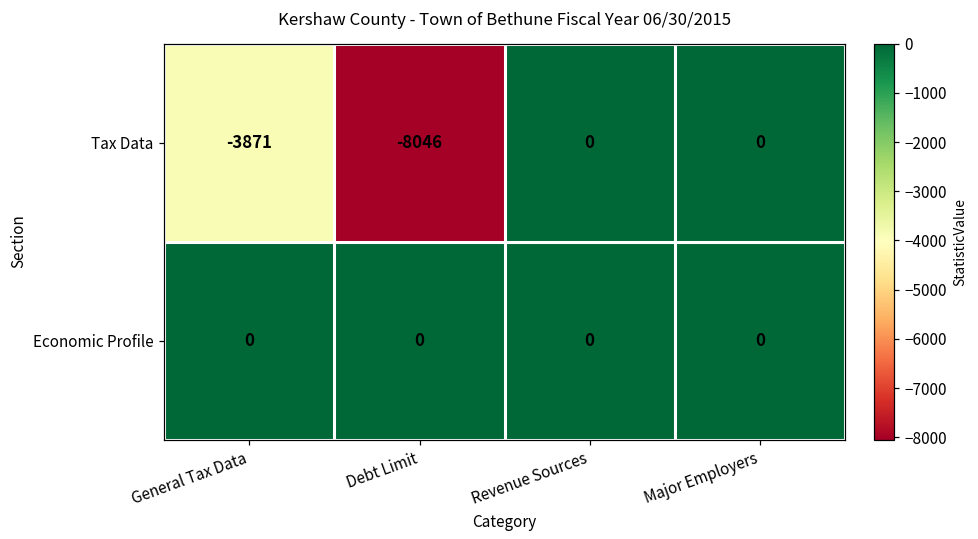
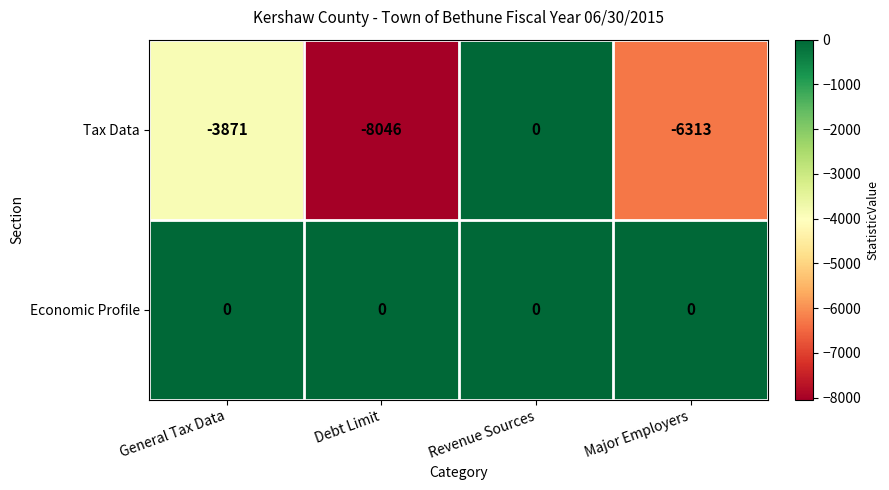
Tax Data, Major Employers: 0 -> -6313
